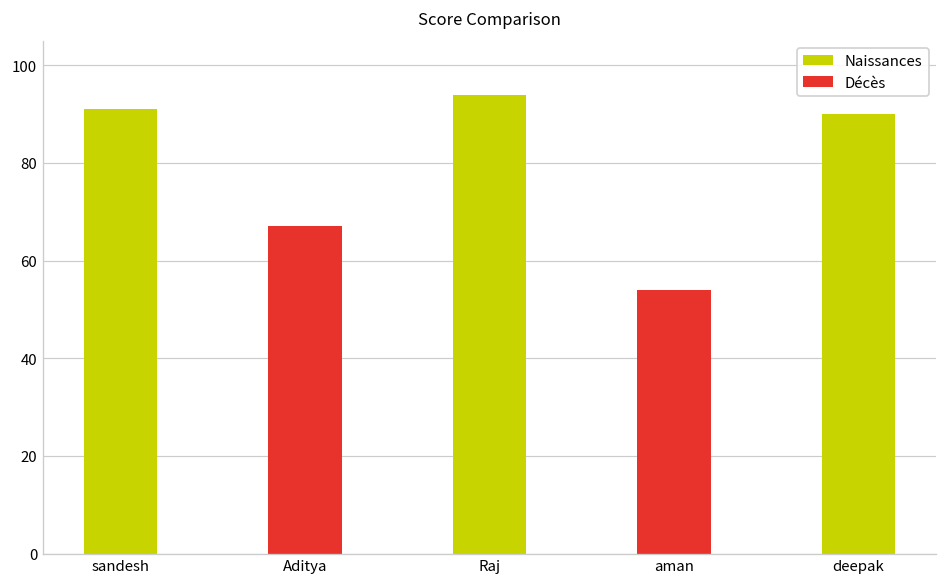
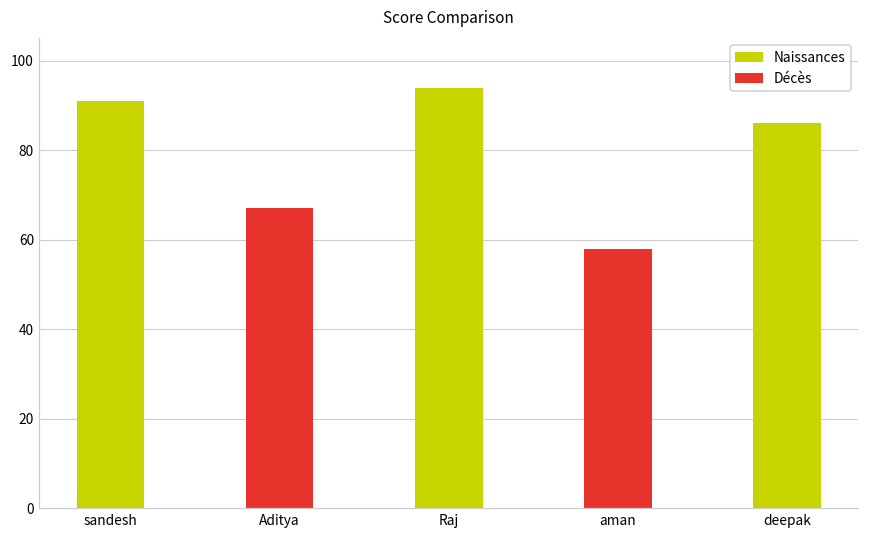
aman: 54 -> 58
deepak: 90 -> 86
